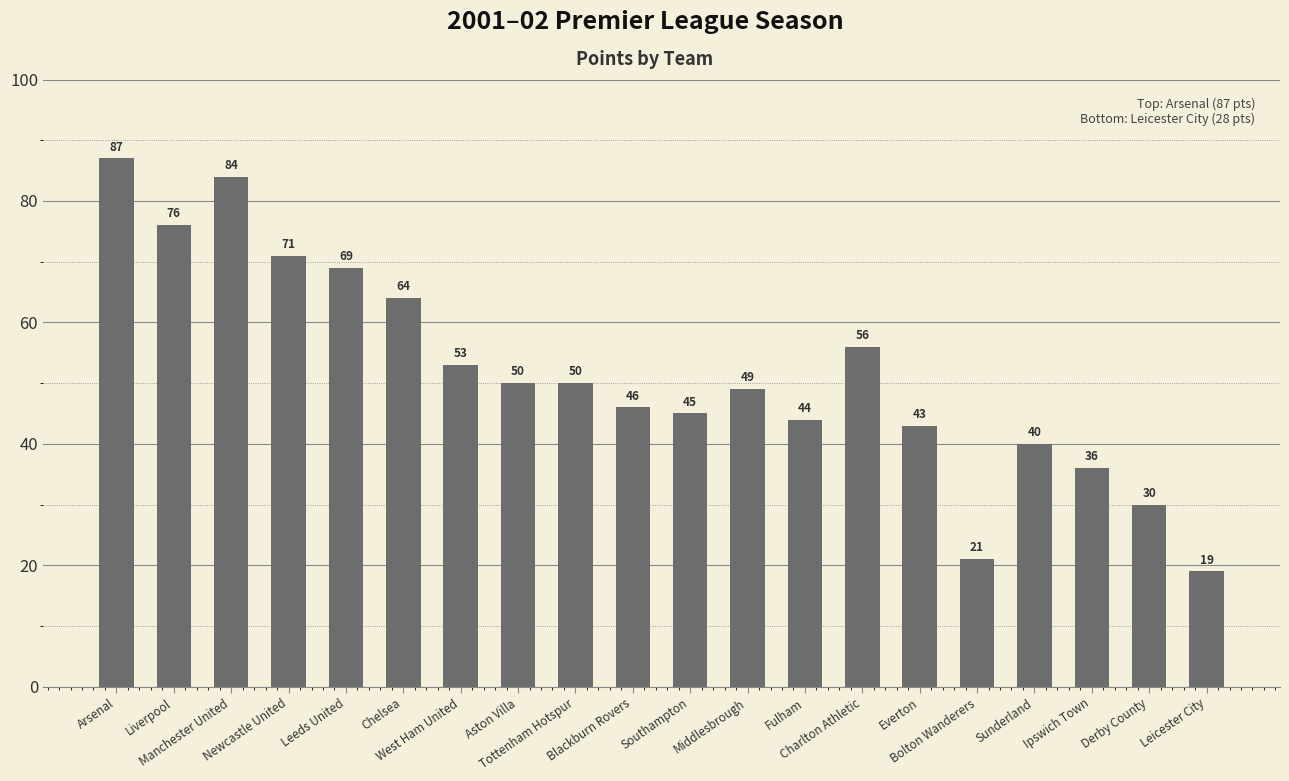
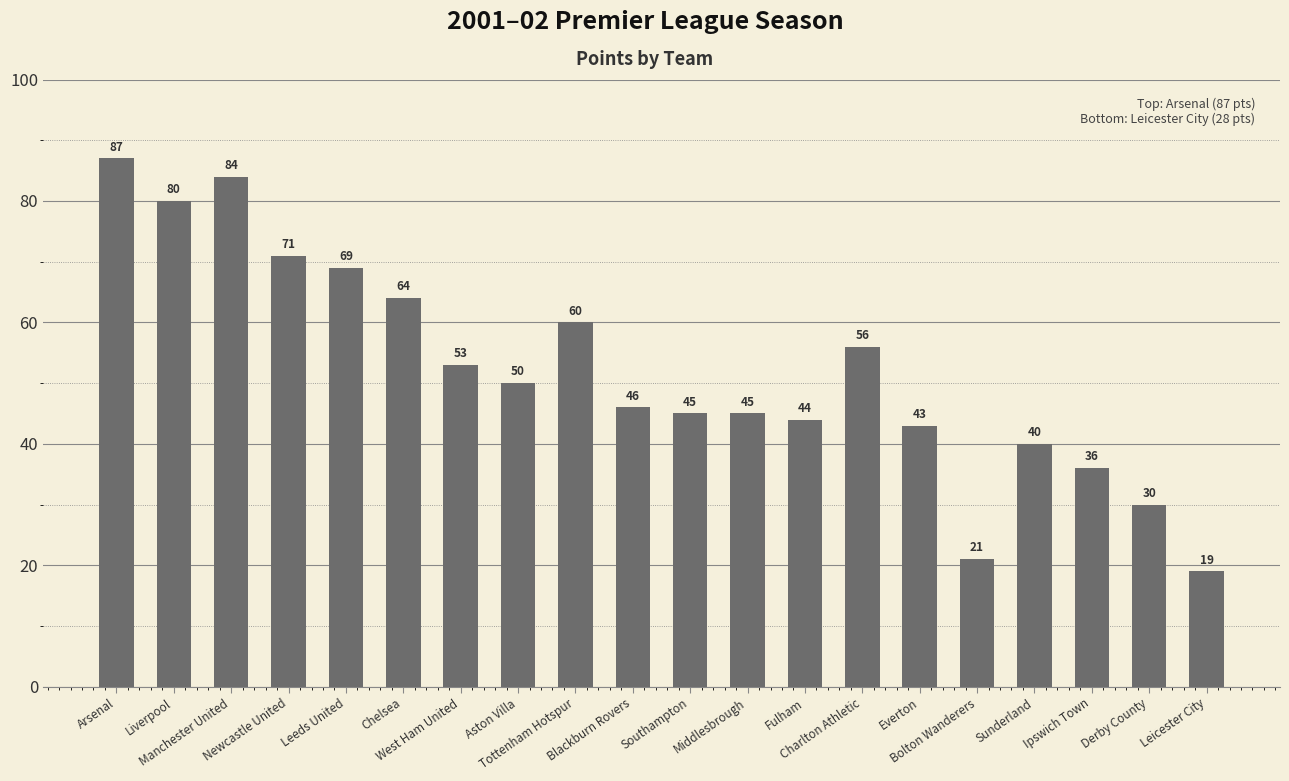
Liverpool: 76 -> 80
Tottenham Hotspur: 50 -> 60
Middlesbrough: 49 -> 45
